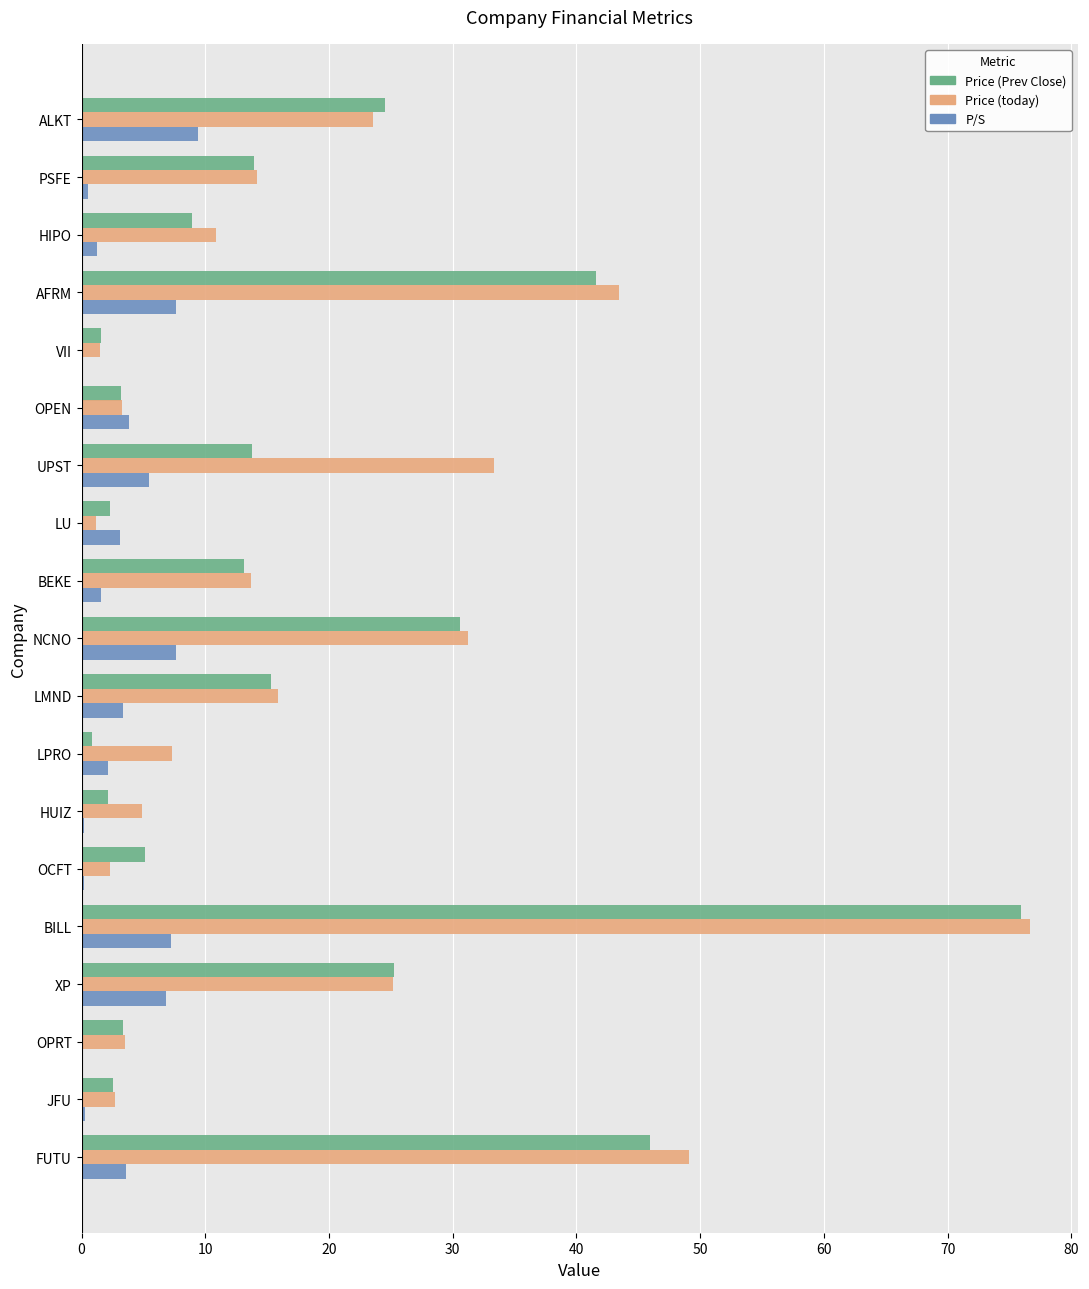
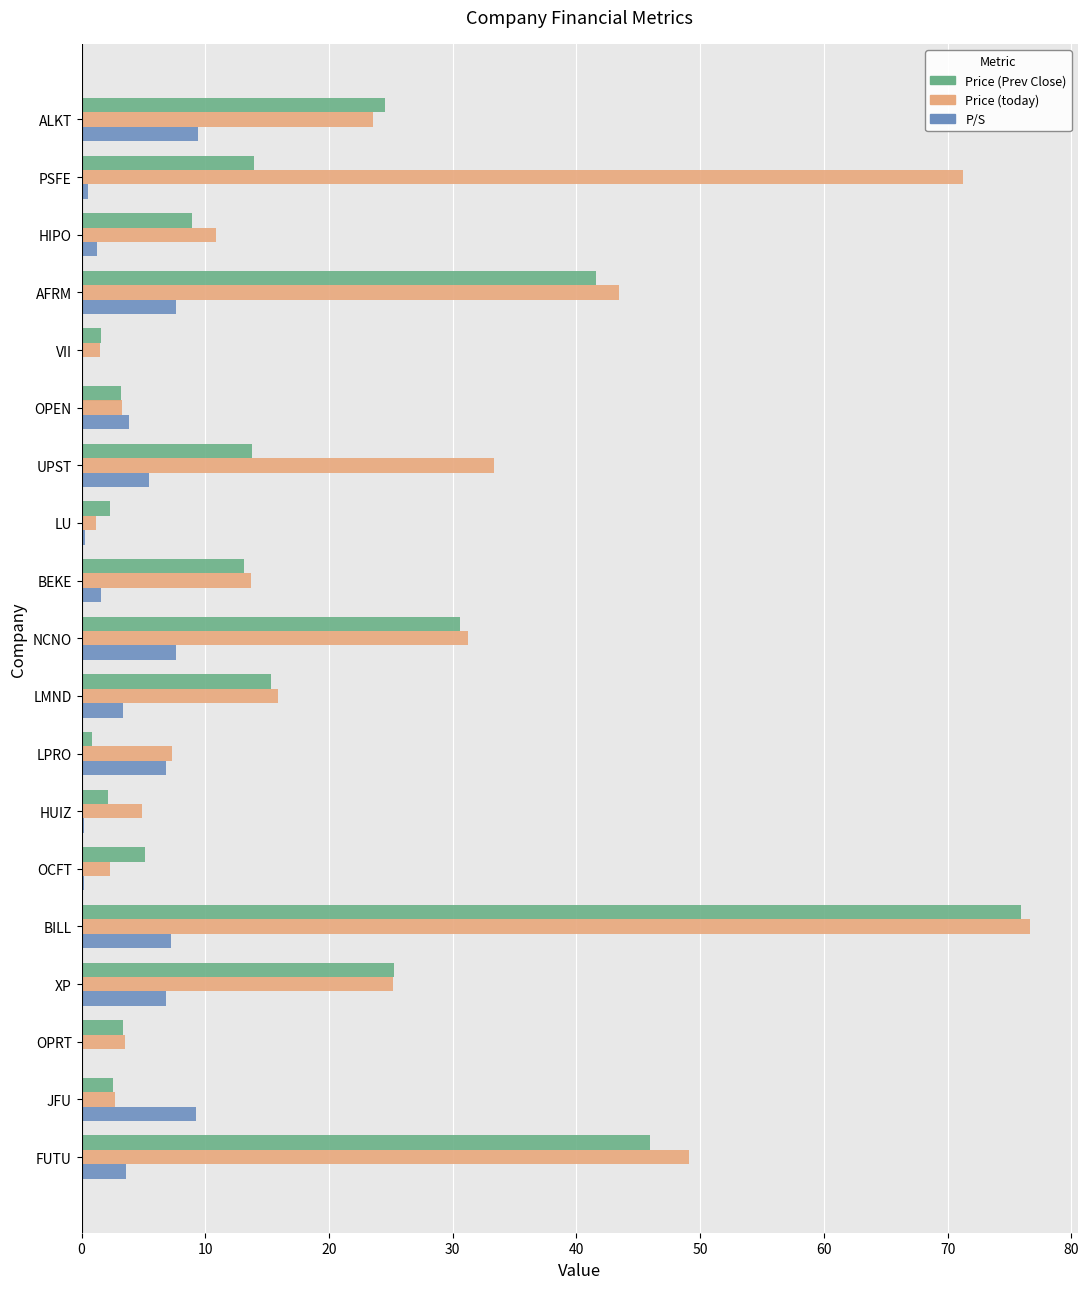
Price (today), PSFE: 14.2 -> 71.2
P/S, LU: 3.1 -> 0.3
P/S, LPRO: 2.2 -> 6.8
P/S, JFU: 0.3 -> 9.3
